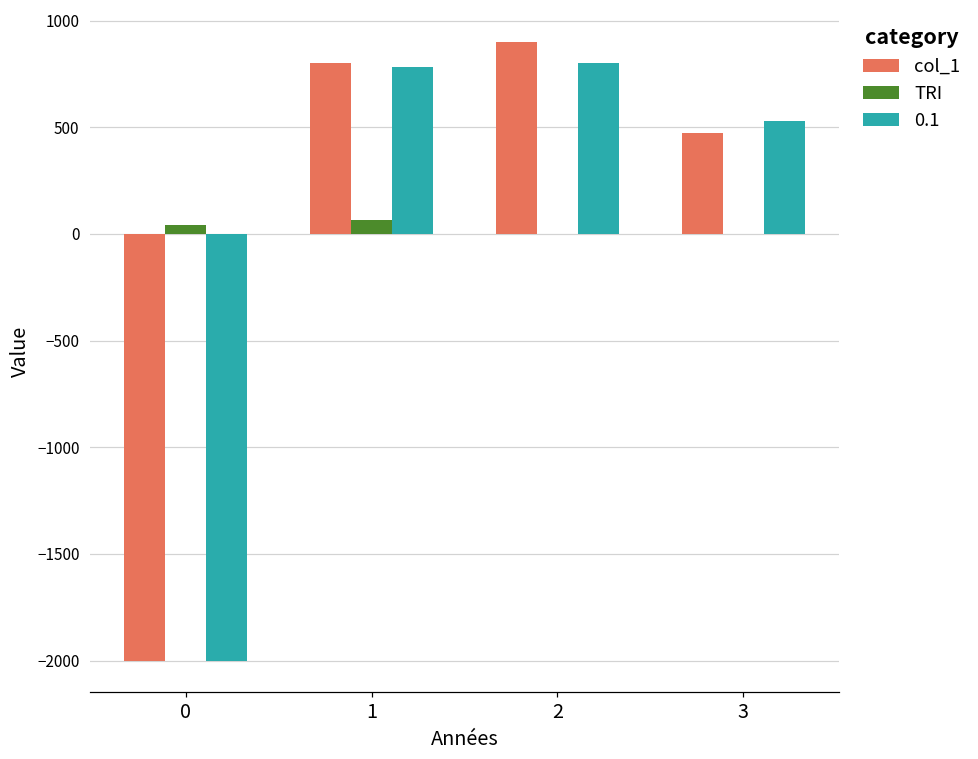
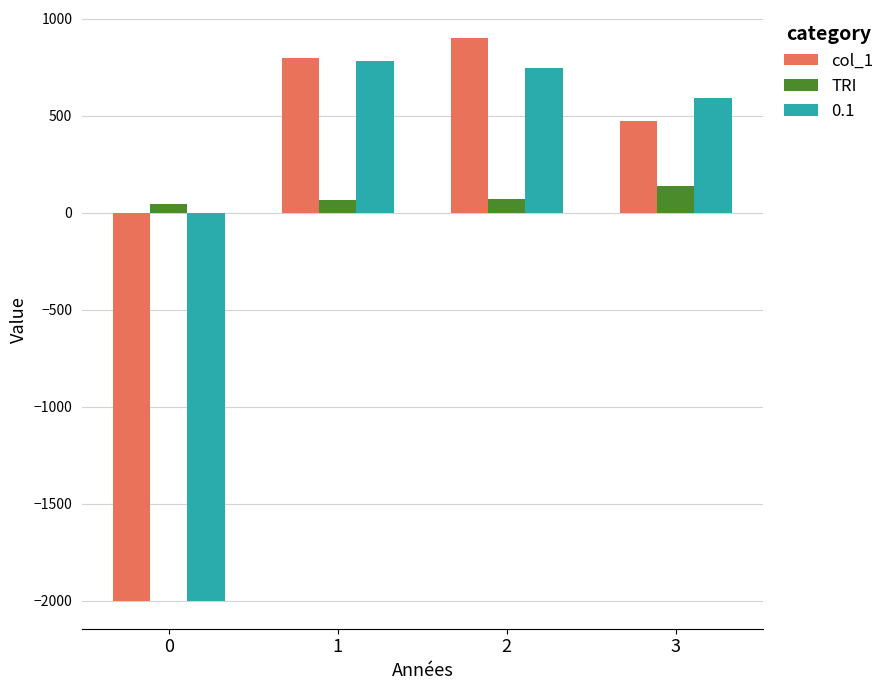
TRI, 2: 0 -> 70
0.1, 2: 800 -> 740
TRI, 3: 0 -> 140
0.1, 3: 530 -> 590
